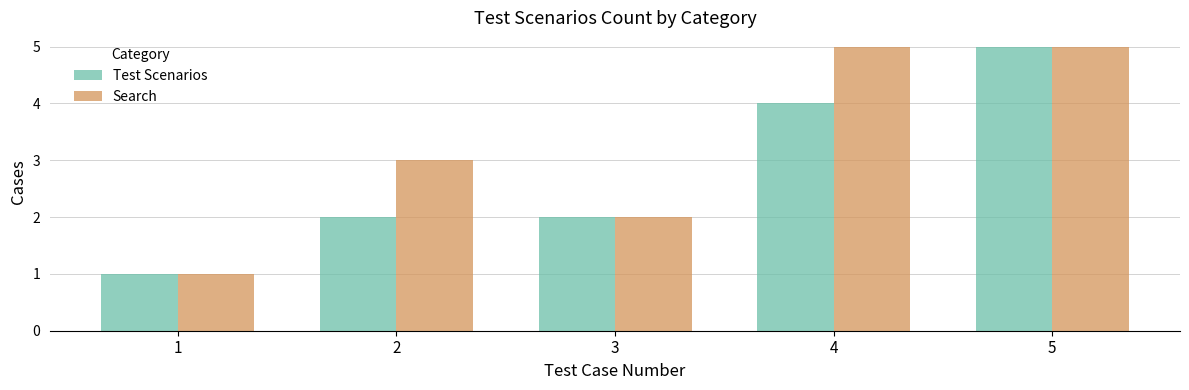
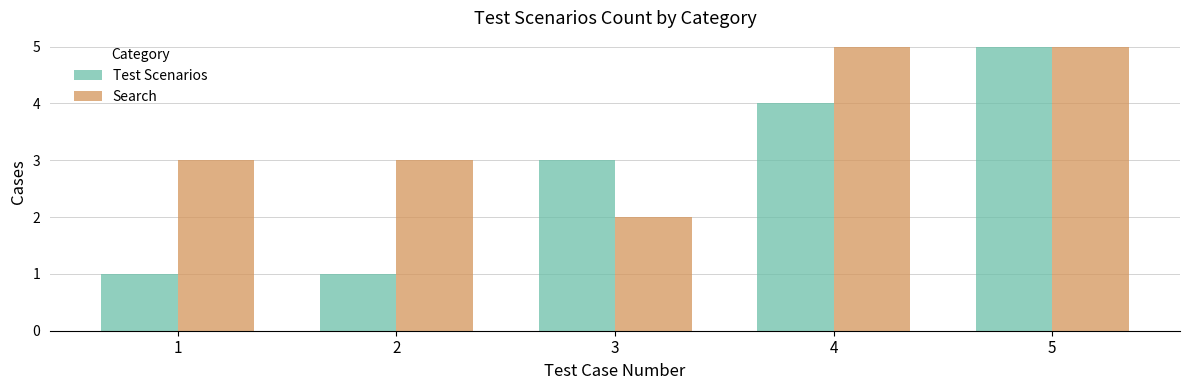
Search, 1: 1 -> 3
Test Scenarios, 2: 2 -> 1
Test Scenarios, 3: 2 -> 3
